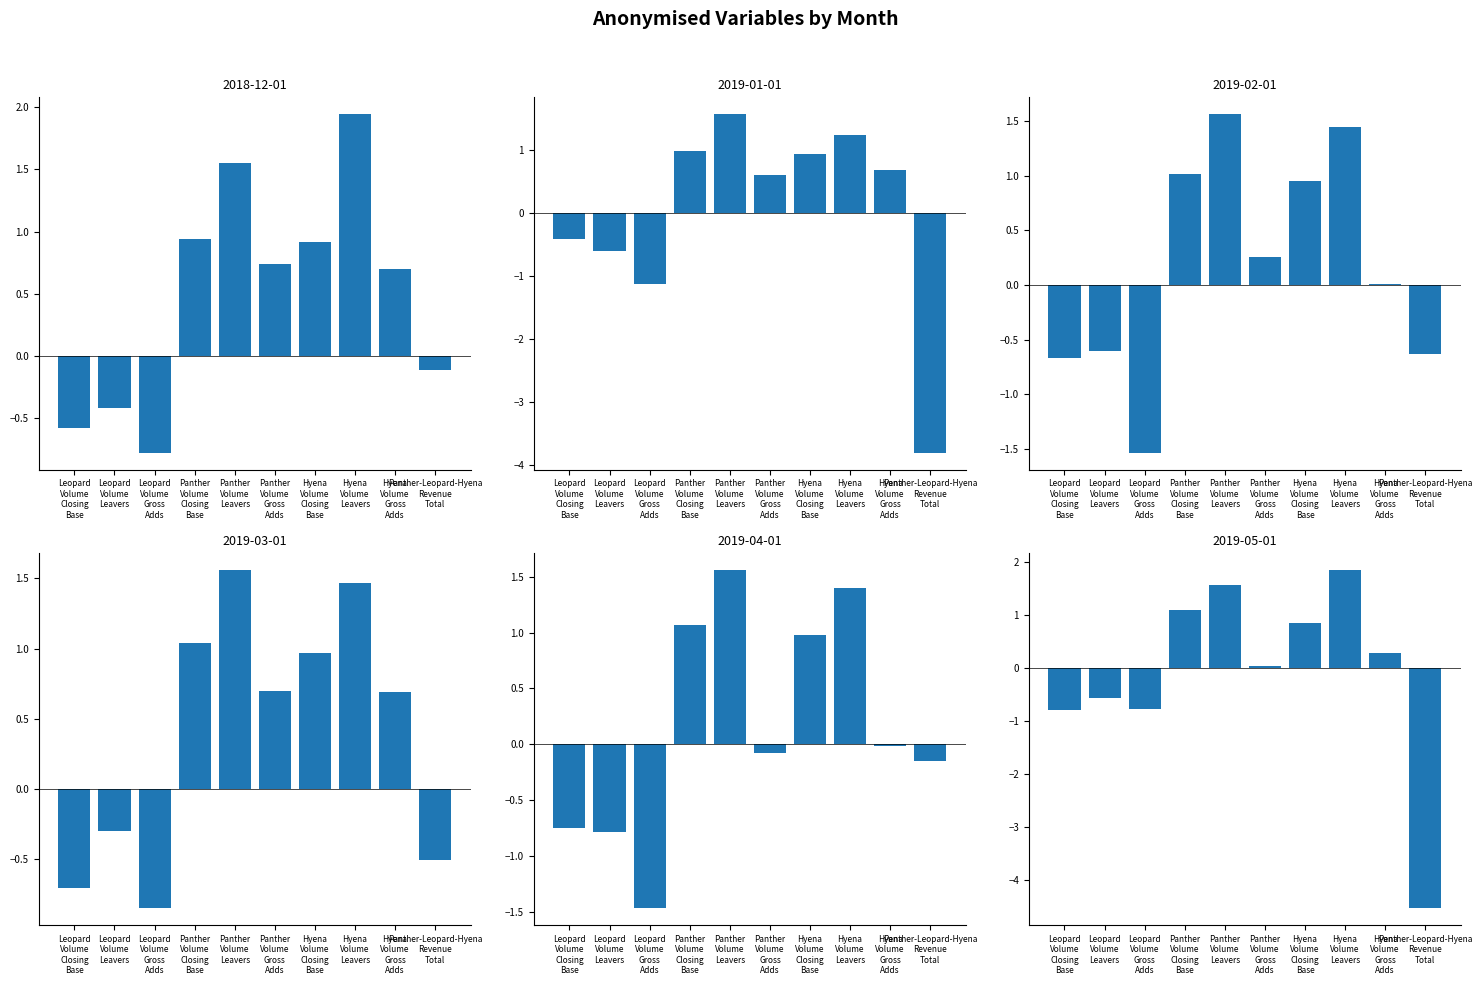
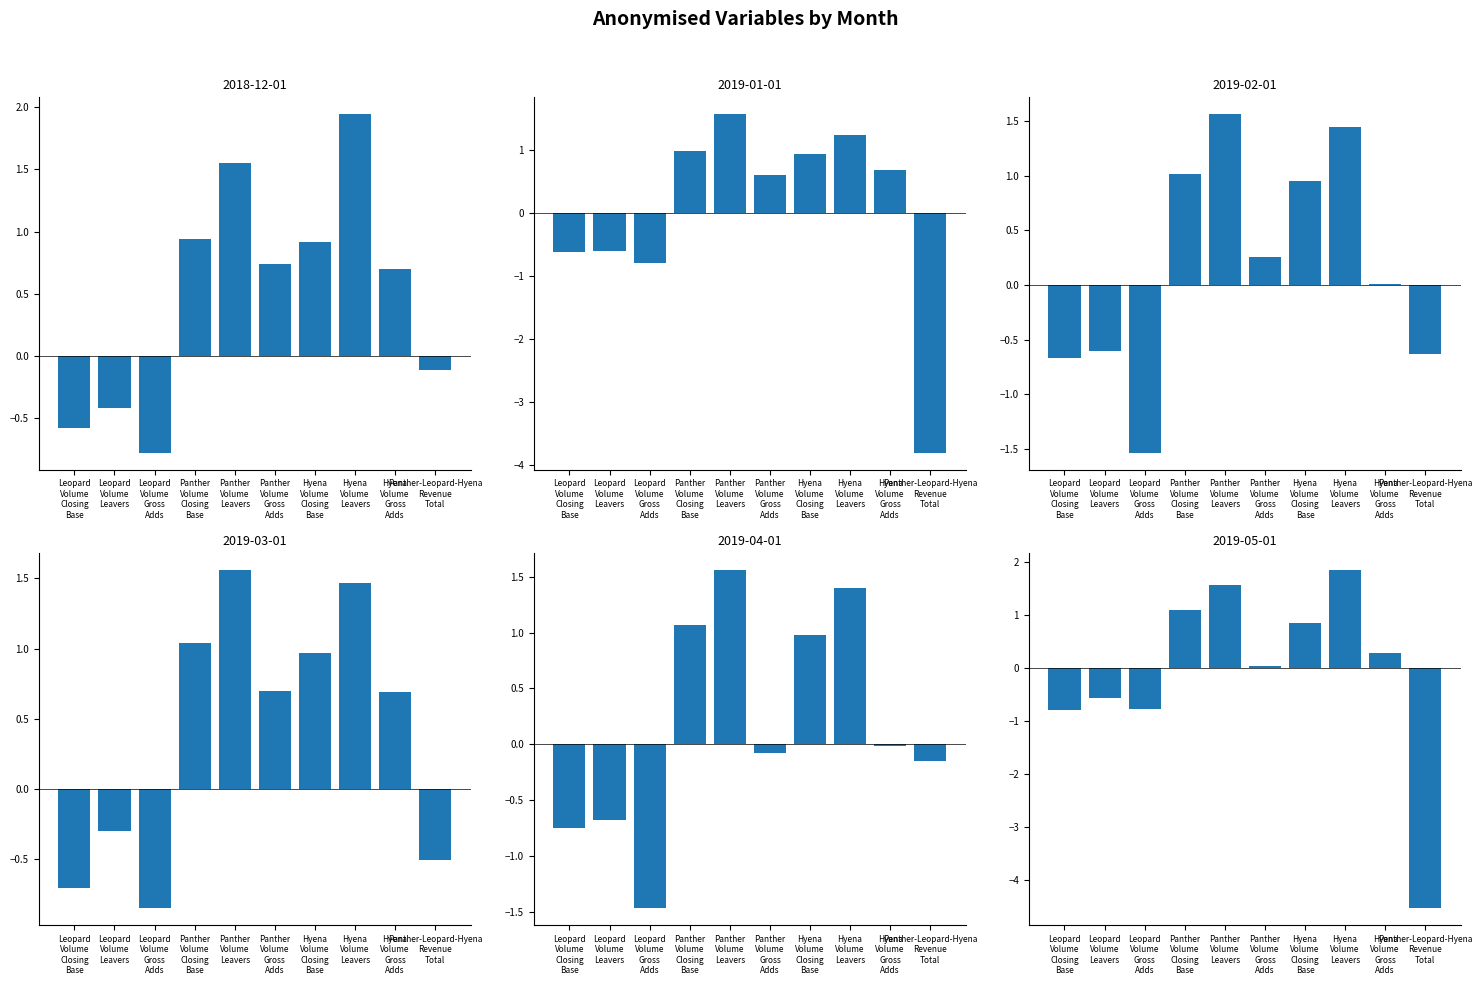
2019-01-01, Leopard Volume Closing Base: -0.4 -> -0.6
2019-01-01, Leopard Volume Gross Adds: -1.1 -> -0.8
2019-04-01, Leopard Volume Leavers: -0.79 -> -0.67
